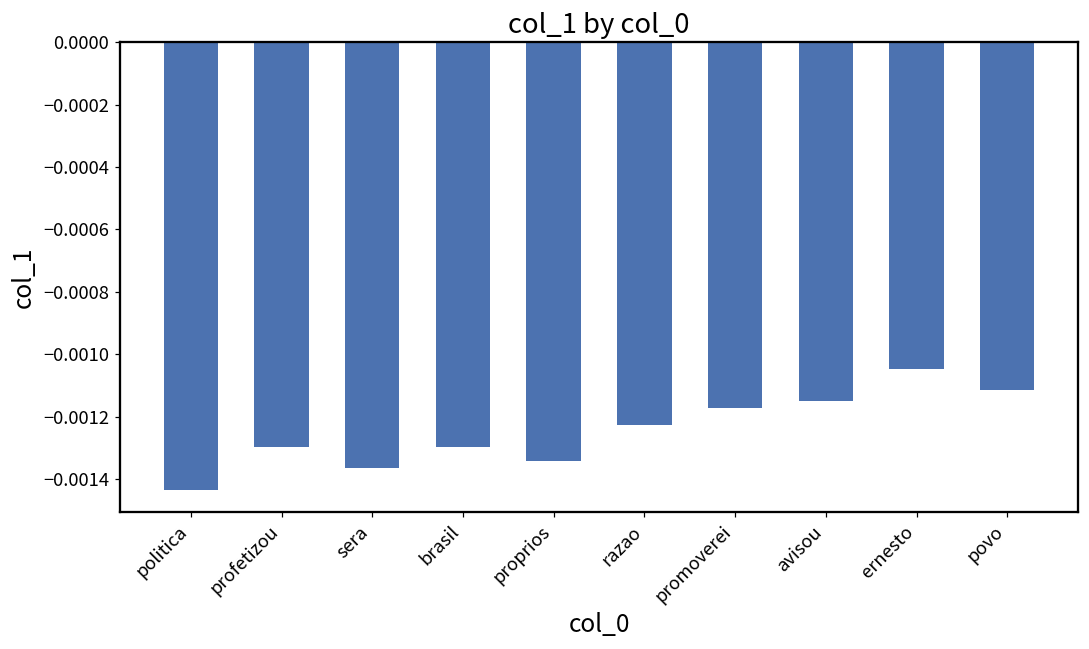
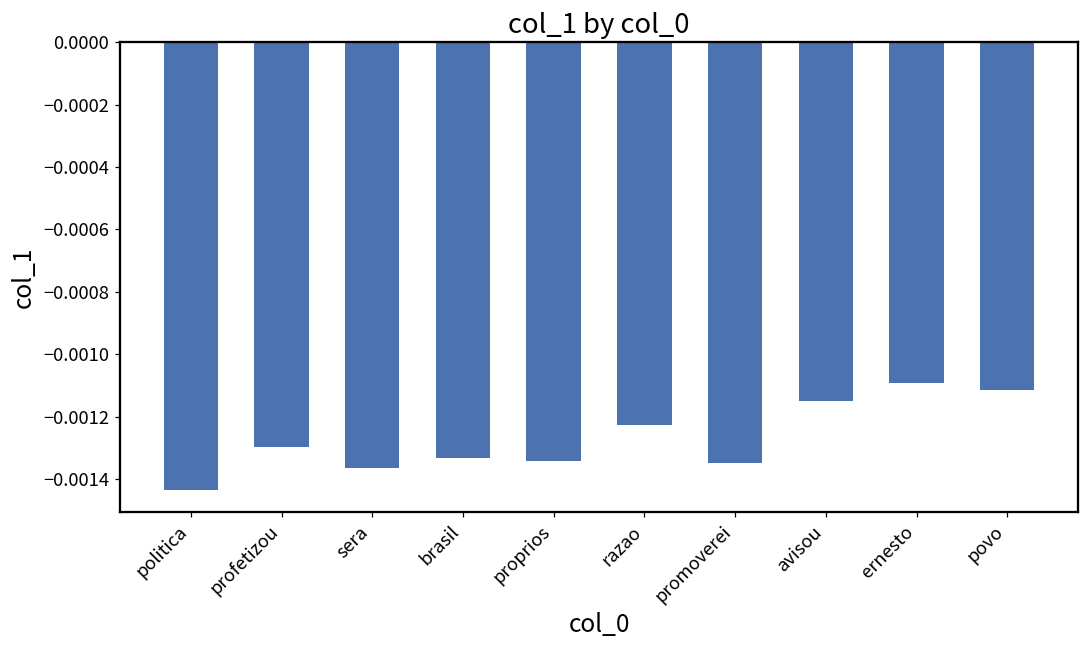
brasil: -0.00130 -> -0.00133
promoverei: -0.00117 -> -0.00135
ernesto: -0.00105 -> -0.00109
